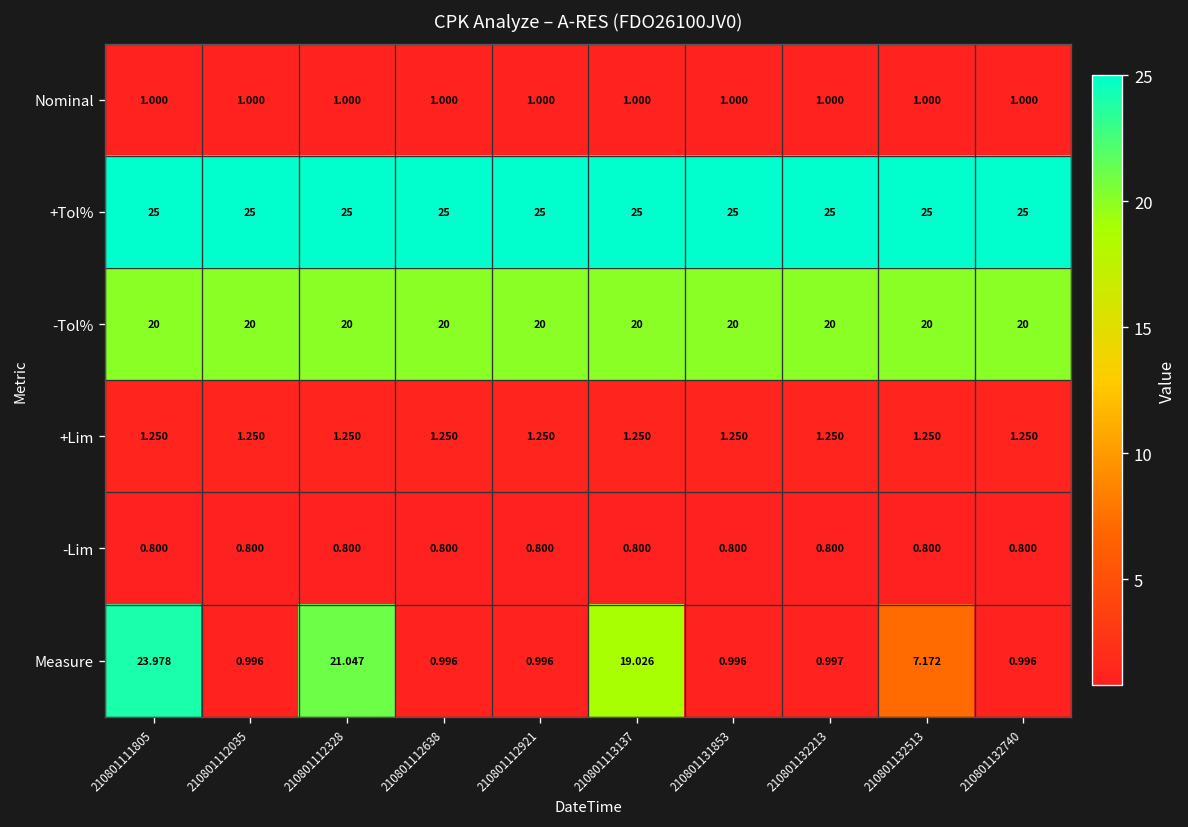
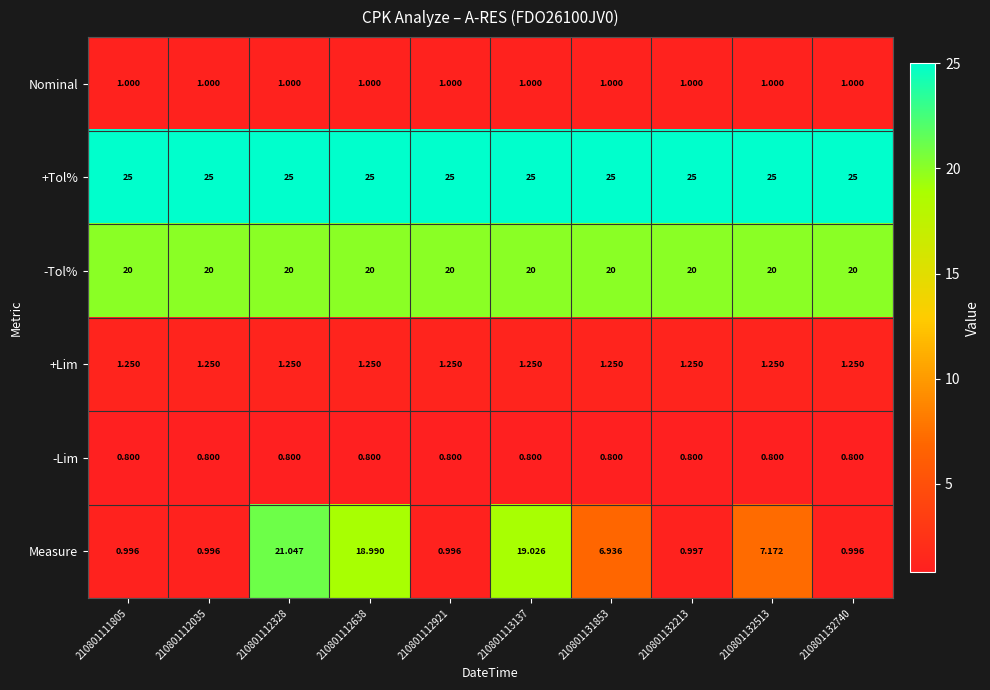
Measure, 210801111805: 23.978 -> 0.996
Measure, 210801112638: 0.996 -> 18.990
Measure, 210801131853: 0.996 -> 6.936
